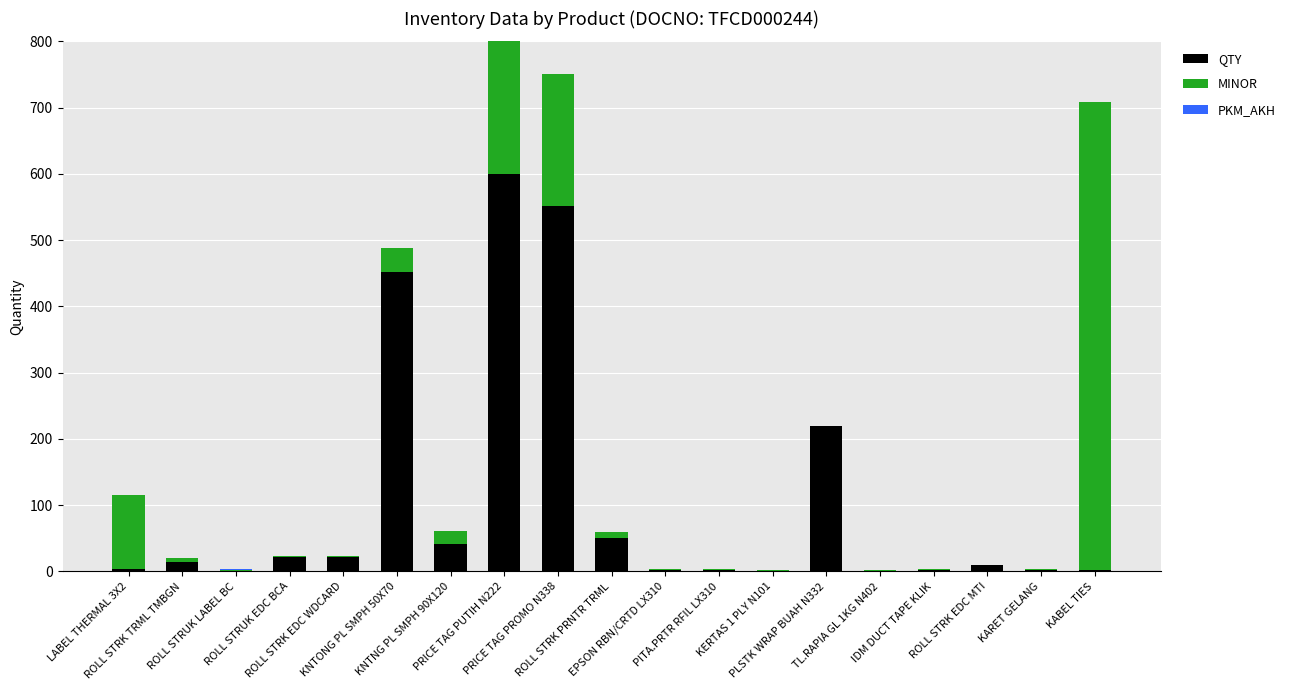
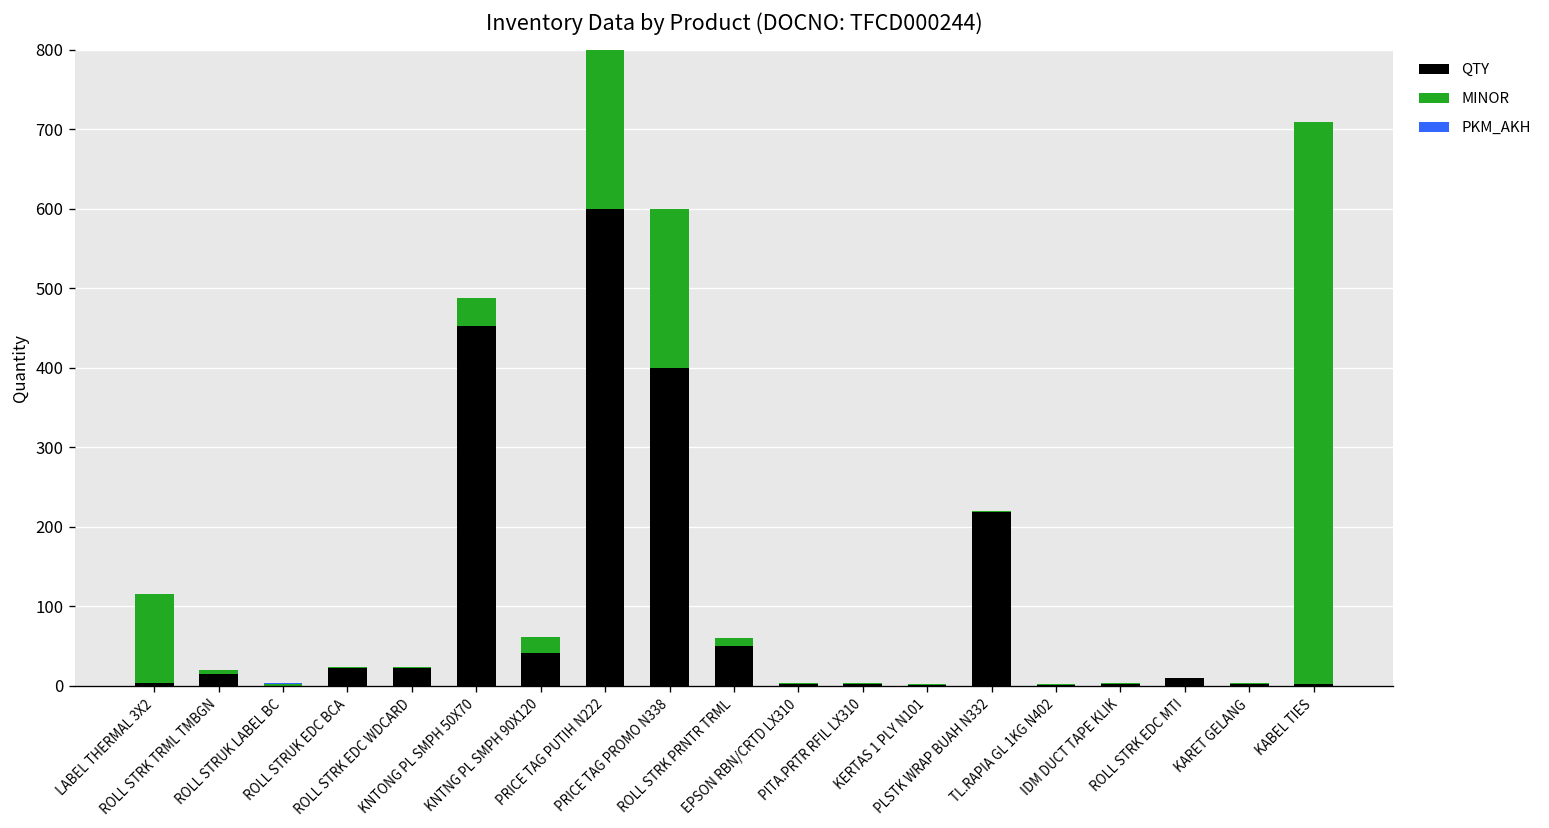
QTY, PRICE TAG PROMO N338: 550 -> 400
